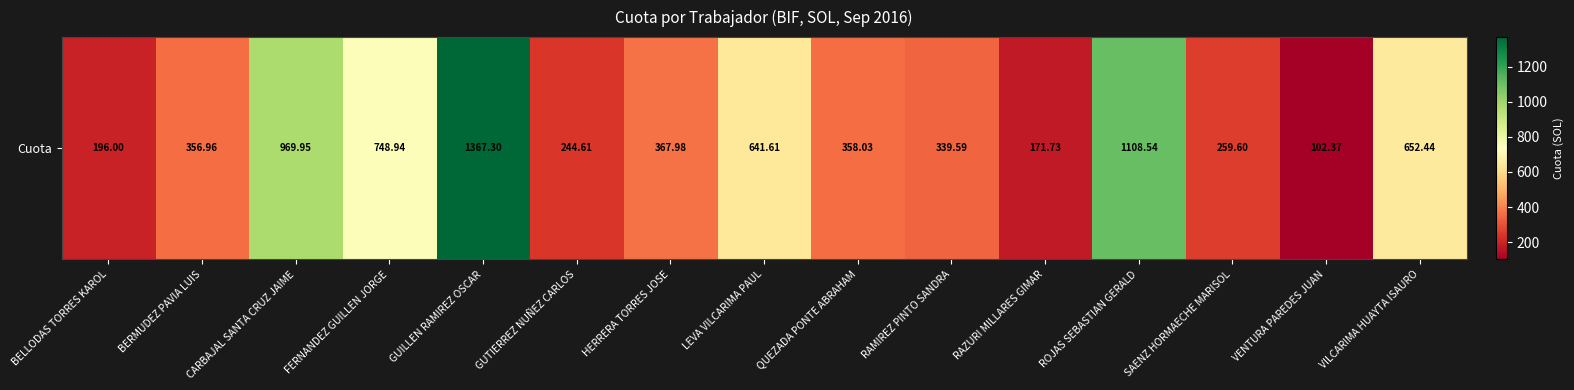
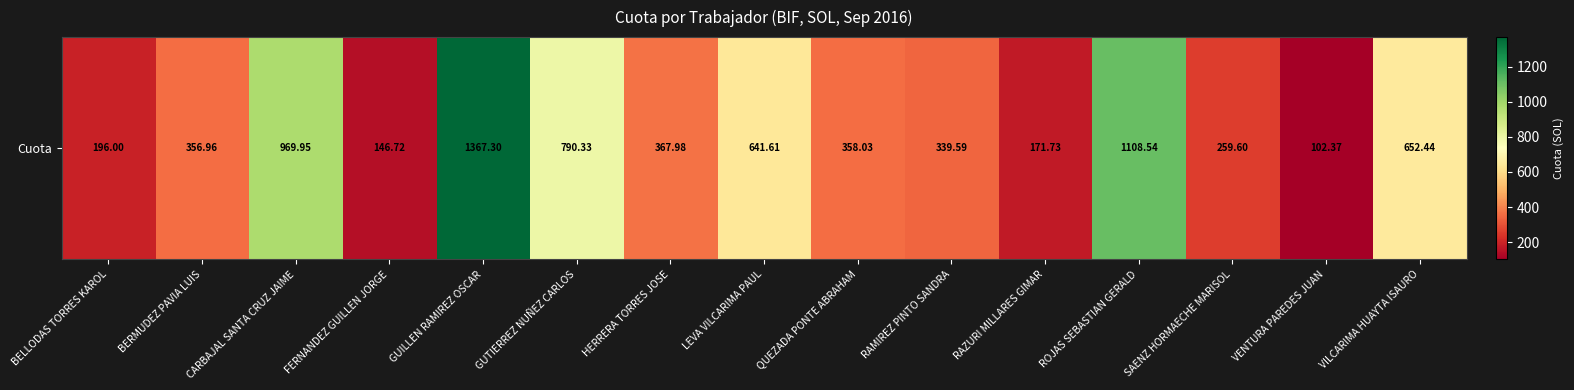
Cuota, FERNANDEZ GUILLEN JORGE: 748.94 -> 146.72
Cuota, GUTIERREZ NUÑEZ CARLOS: 244.61 -> 790.33
